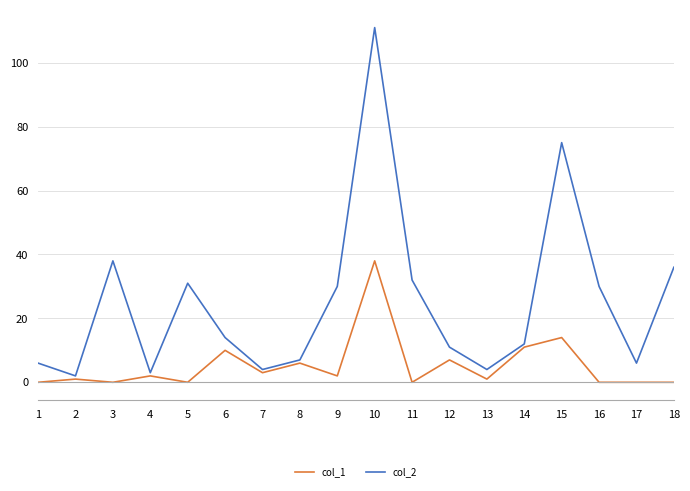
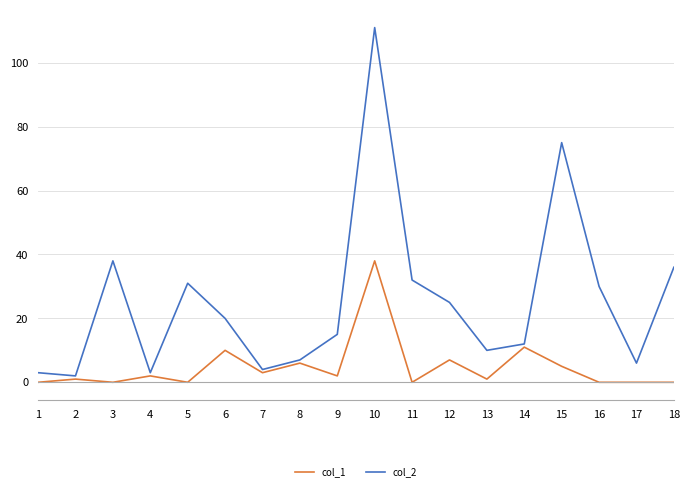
col_2, 1: 6 -> 3
col_2, 6: 14 -> 20
col_2, 9: 30 -> 15
col_2, 12: 11 -> 25
col_2, 13: 4 -> 10
col_1, 15: 14 -> 5
